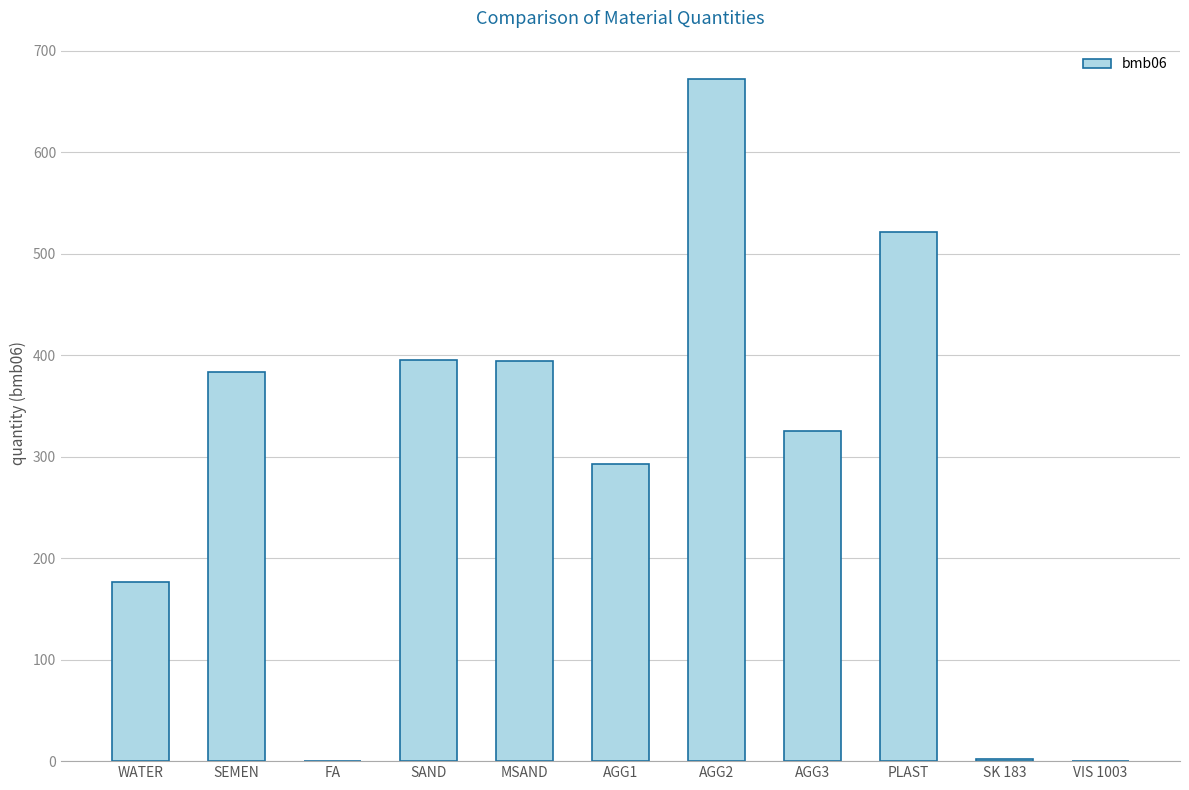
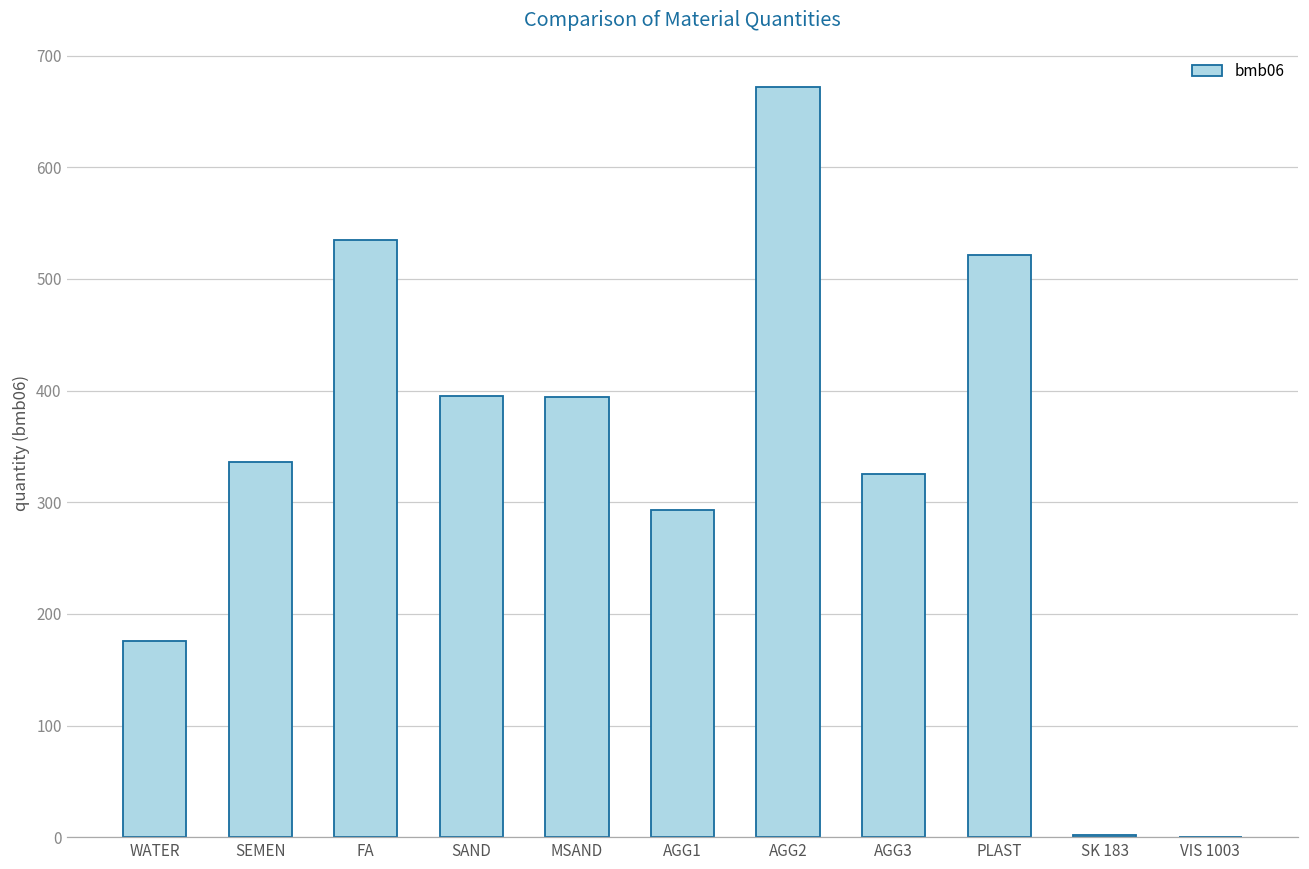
SEMEN: 383 -> 336
FA: 0 -> 535
